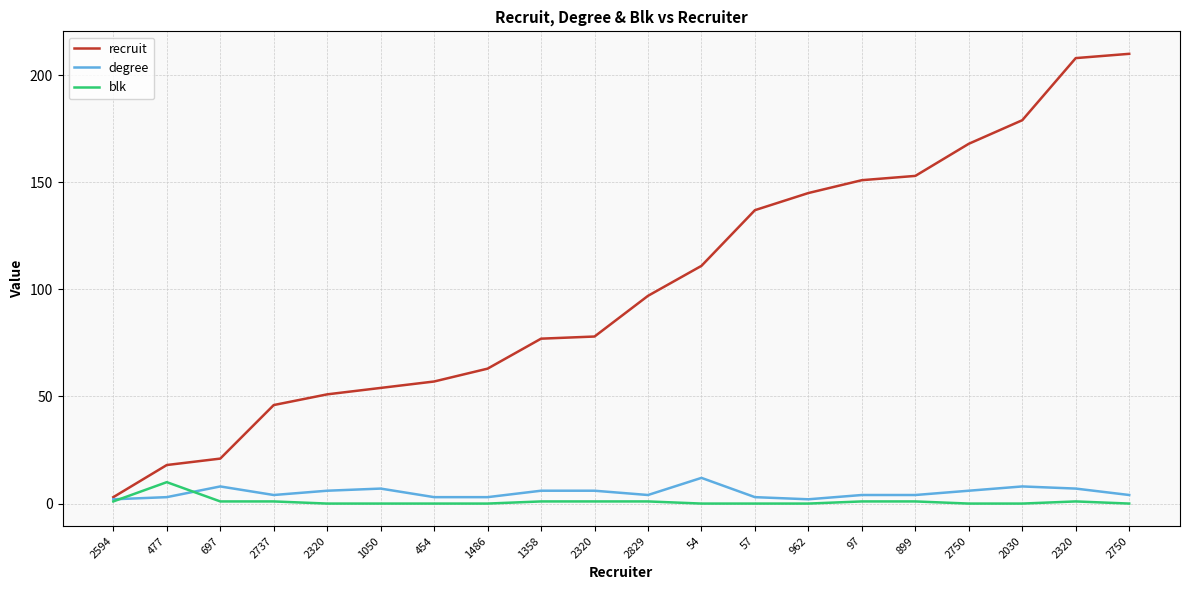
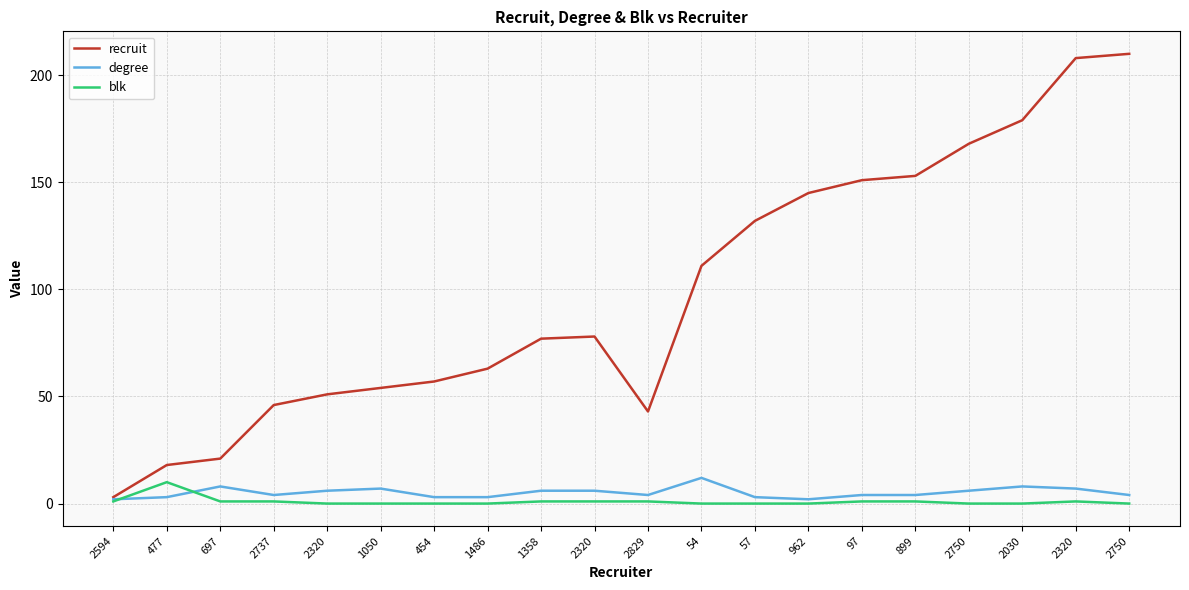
recruit, 2829: 97 -> 43
recruit, 57: 137 -> 132
